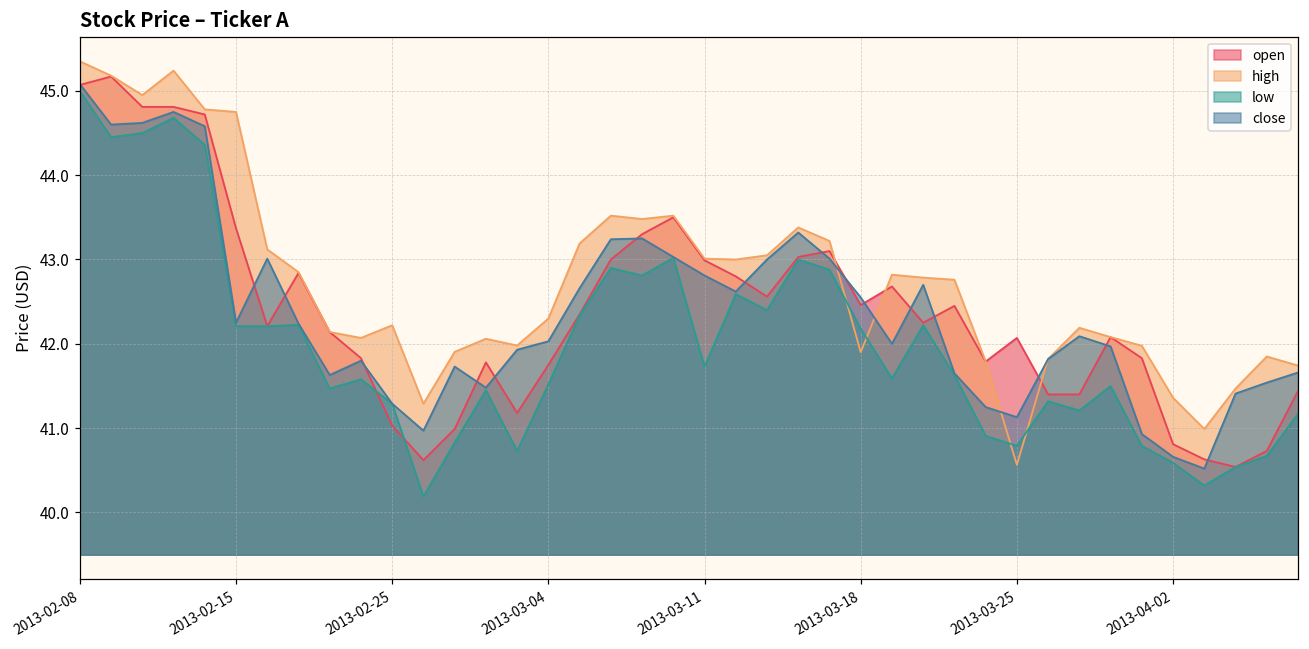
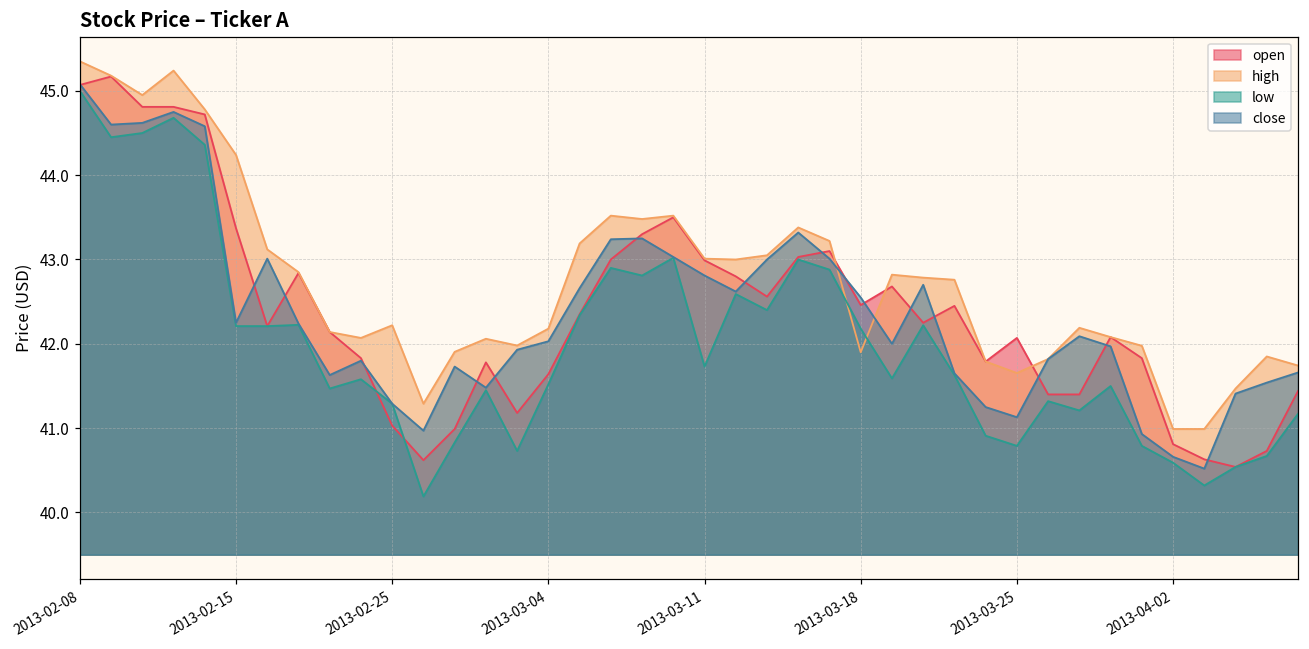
high, 2013-02-15: 44.8 -> 44.2
open, 2013-03-04: 41.8 -> 41.6
high, 2013-03-04: 42.3 -> 42.2
high, 2013-03-25: 40.6 -> 41.7
high, 2013-04-02: 41.4 -> 41.0
